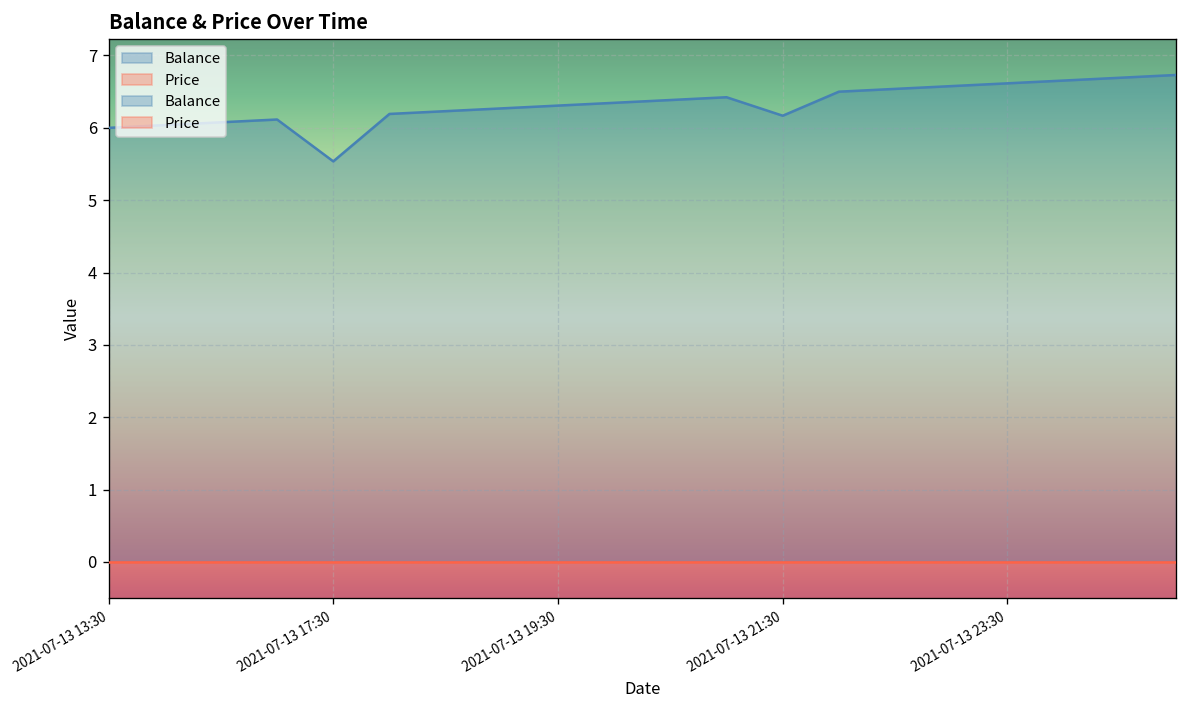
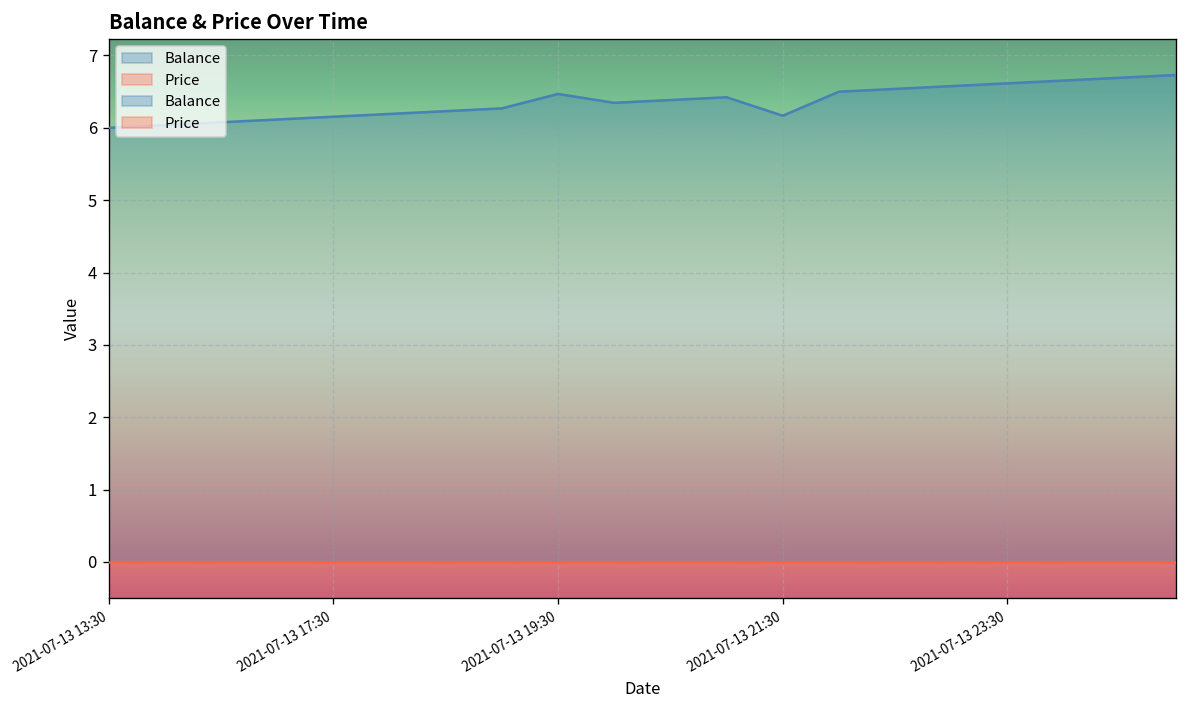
Balance, 2021-07-13 17:30: 5.5 -> 6.2
Balance, 2021-07-13 19:30: 6.3 -> 6.5
